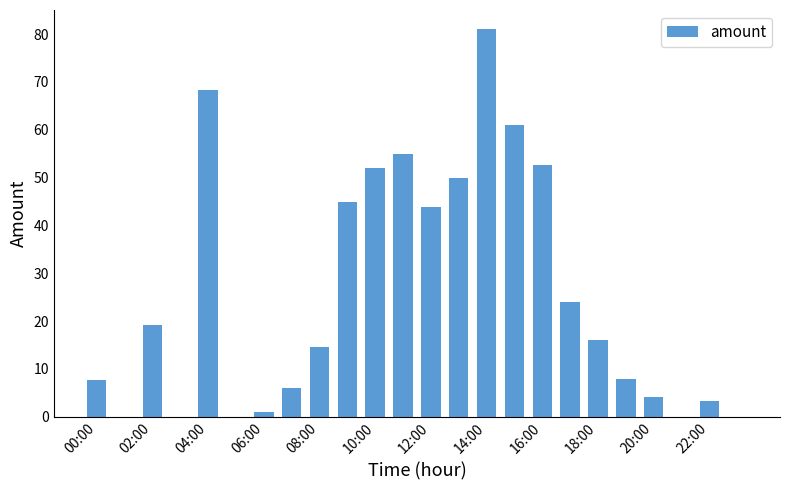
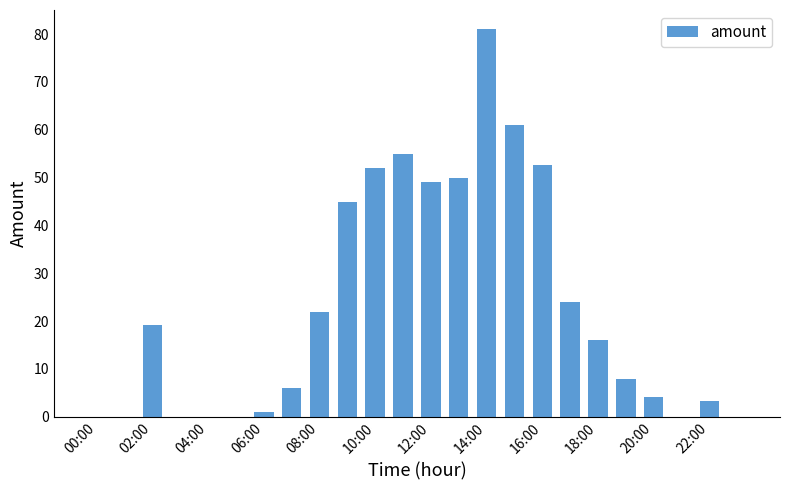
00:00: 8 -> 0
04:00: 68 -> 0
08:00: 15 -> 22
12:00: 44 -> 49
